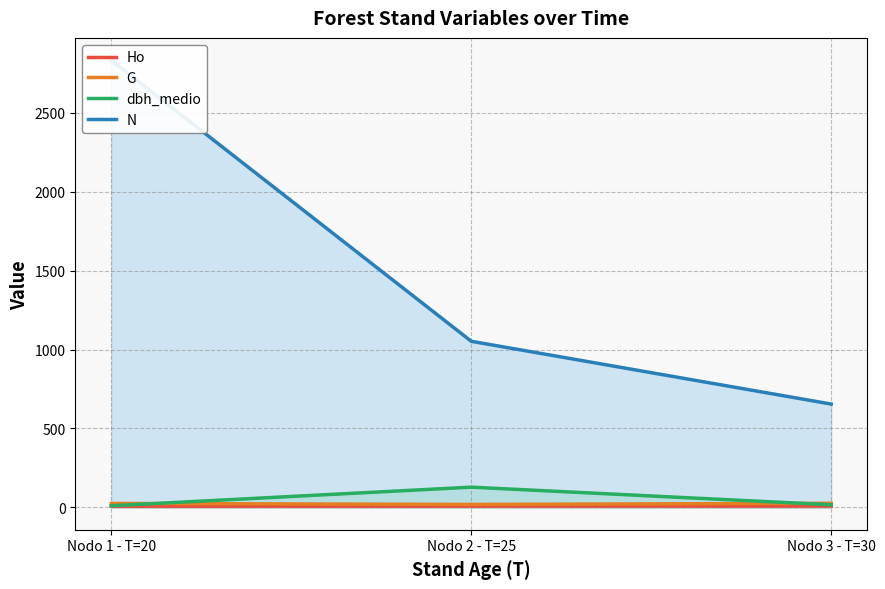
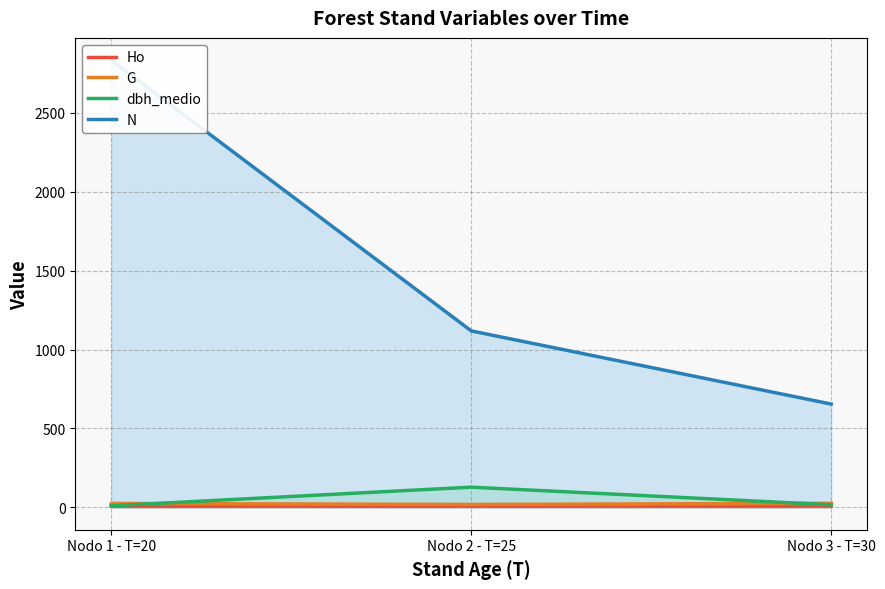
N, Nodo 2 - T=25: 1050 -> 1120
